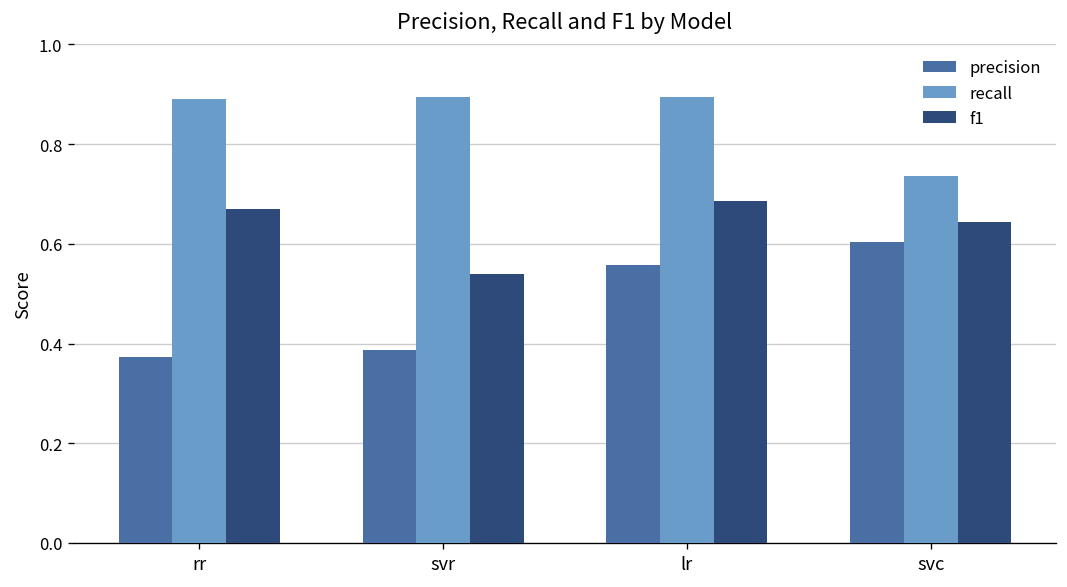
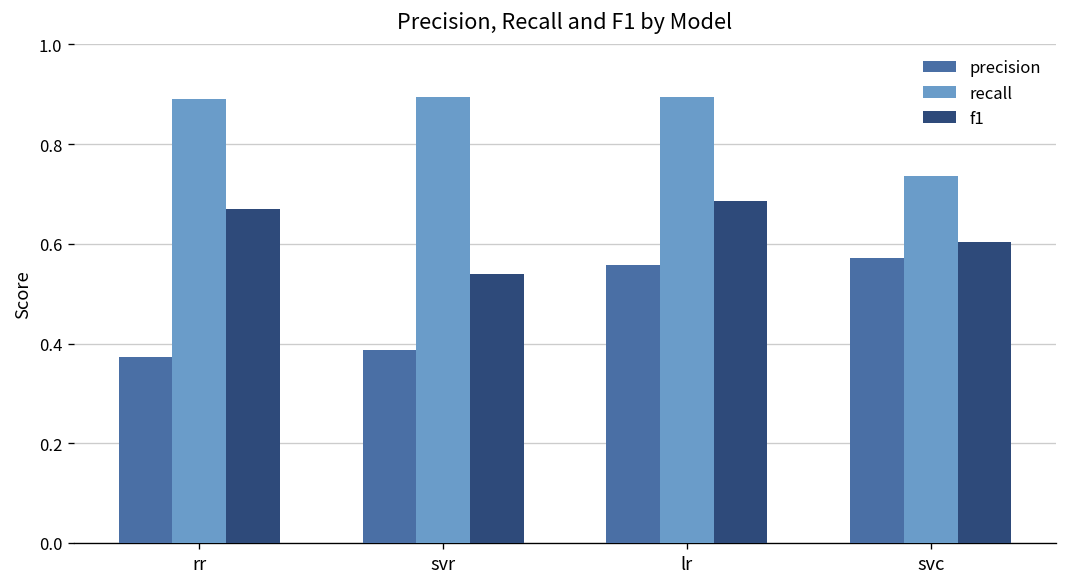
precision, svc: 0.60 -> 0.57
f1, svc: 0.64 -> 0.60
